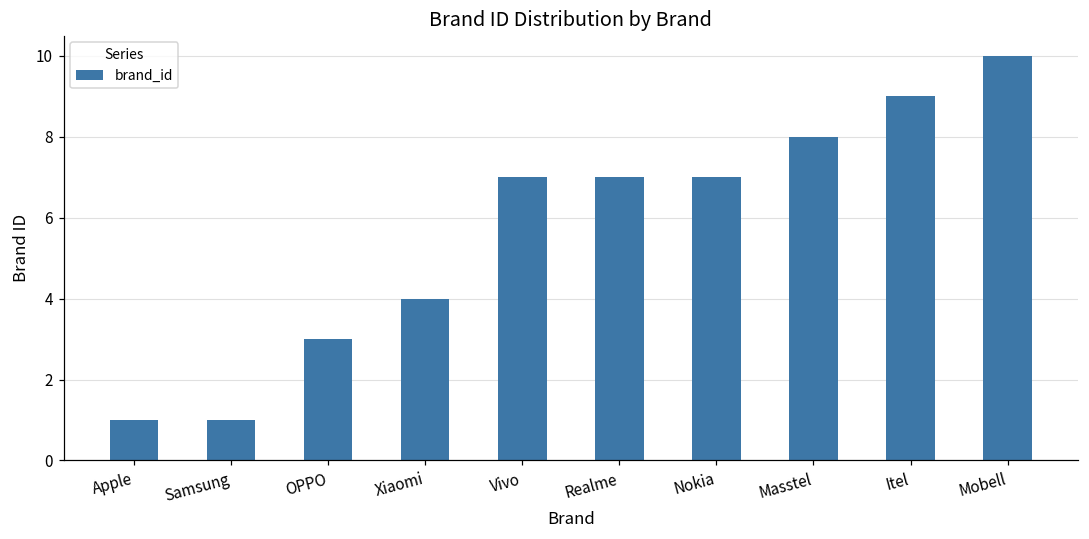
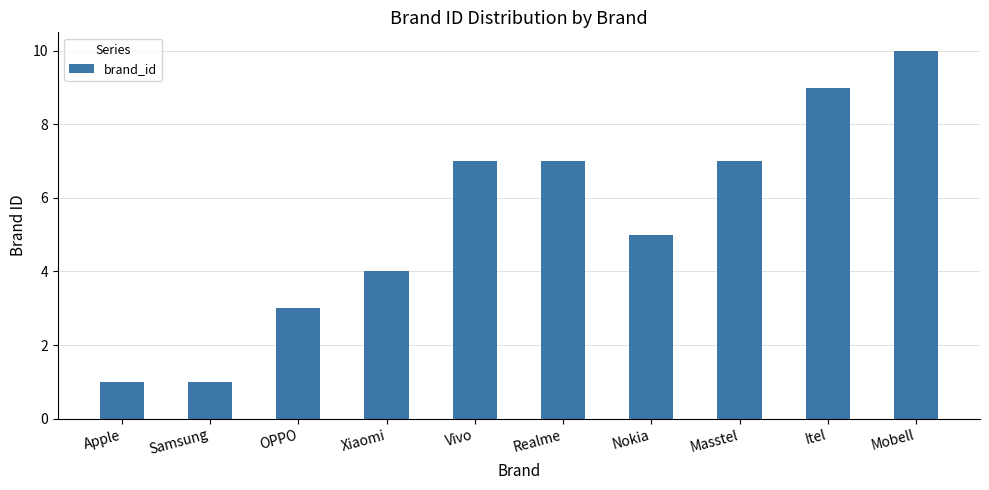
Nokia: 7 -> 5
Masstel: 8 -> 7
